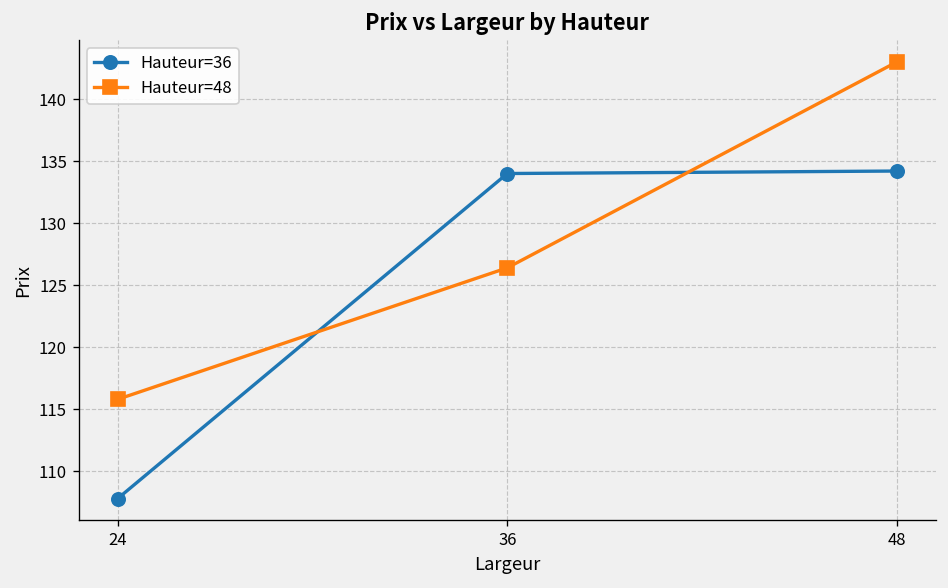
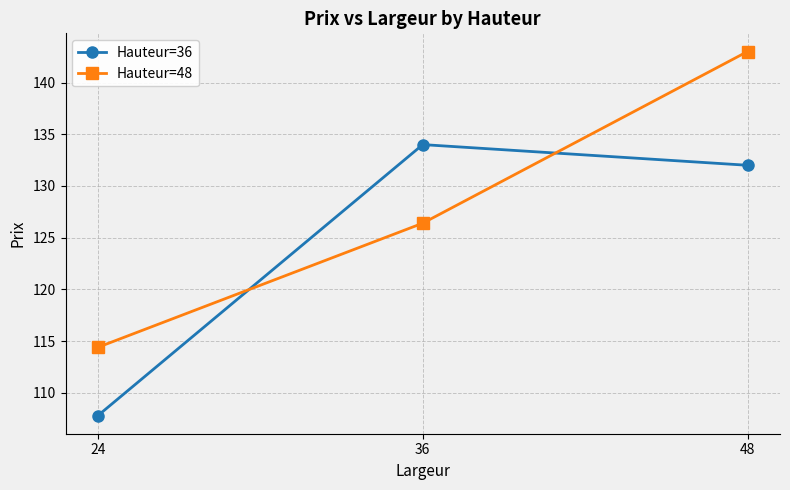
Hauteur=48, 24: 115.8 -> 114.4
Hauteur=36, 48: 134.2 -> 132.0
